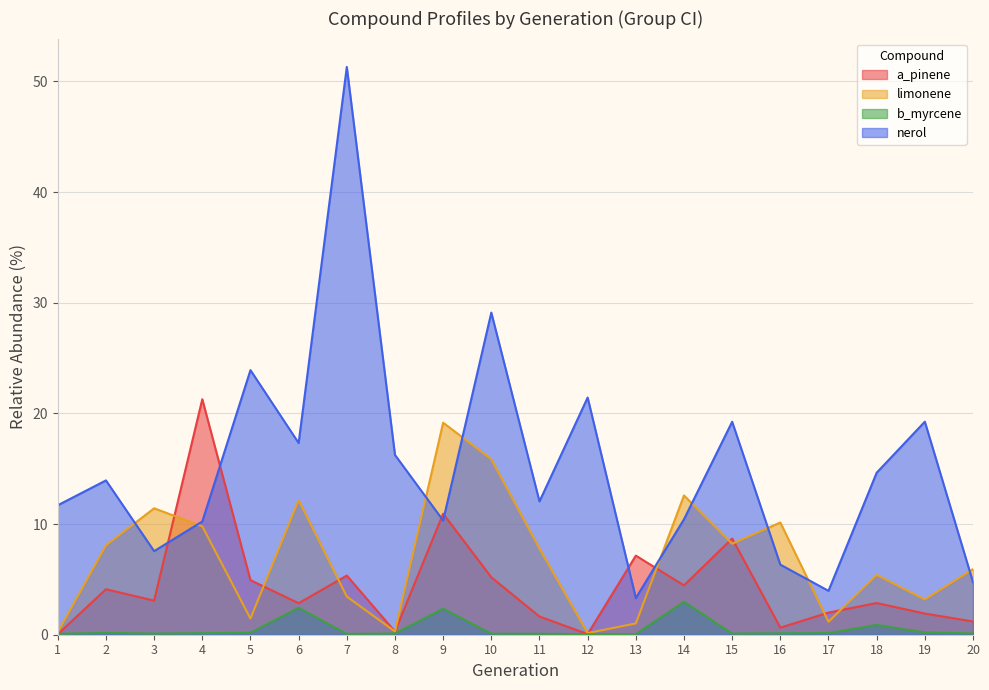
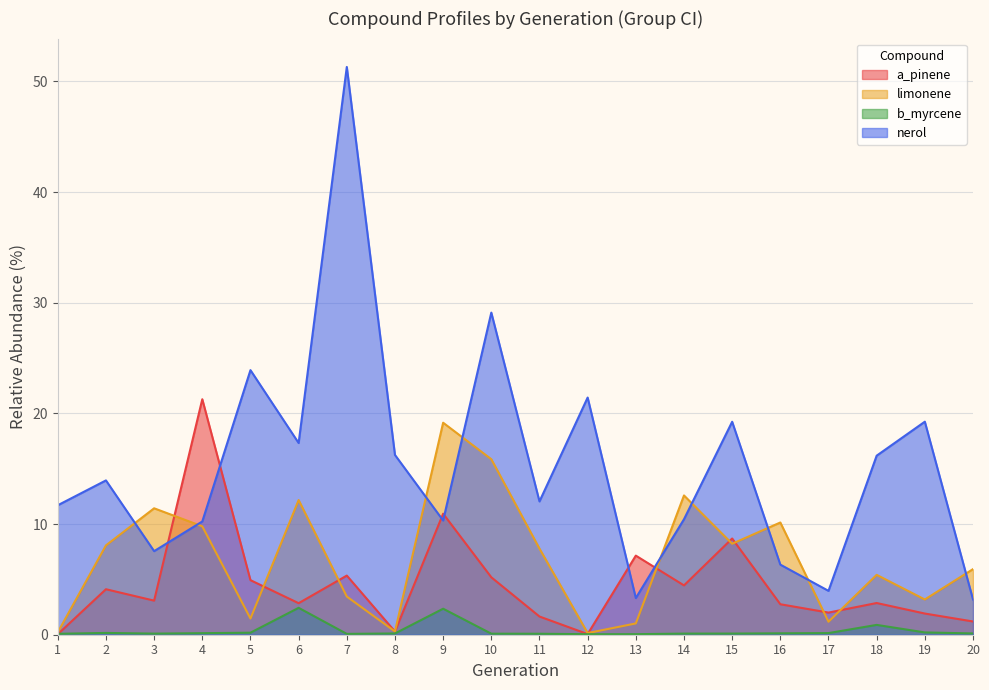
b_myrcene, 14: 3.0 -> 0.1
a_pinene, 16: 0.6 -> 2.8
nerol, 18: 14.6 -> 16.2
nerol, 20: 4.8 -> 3.2
